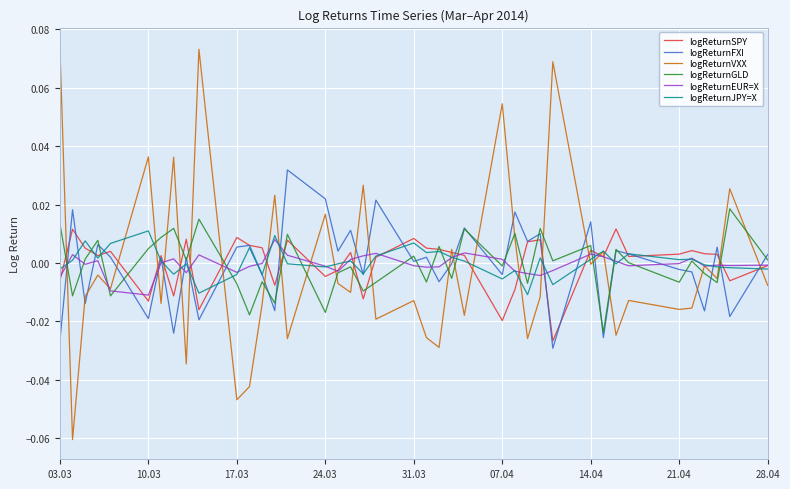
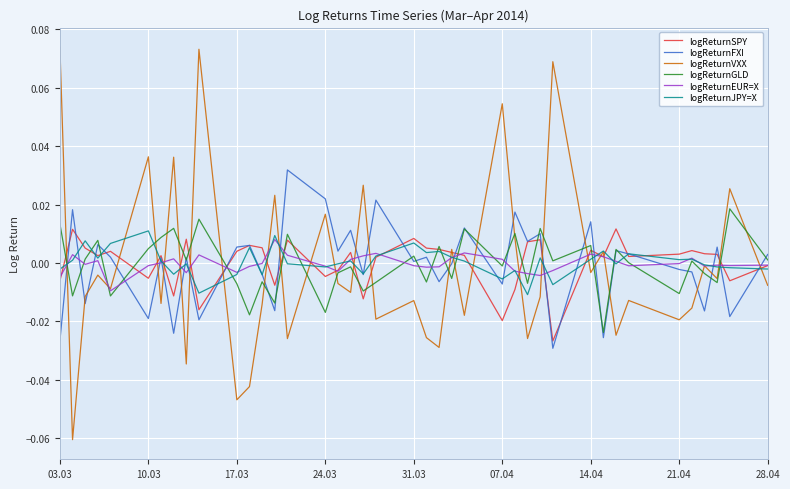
logReturnSPY, 10.03: -0.013 -> -0.005
logReturnEUR=X, 10.03: -0.011 -> -0.001
logReturnSPY, 17.03: 0.009 -> 0.004
logReturnFXI, 07.04: -0.004 -> -0.007
logReturnVXX, 14.04: 0.000 -> -0.003
logReturnVXX, 21.04: -0.016 -> -0.019
logReturnGLD, 21.04: -0.007 -> -0.011
